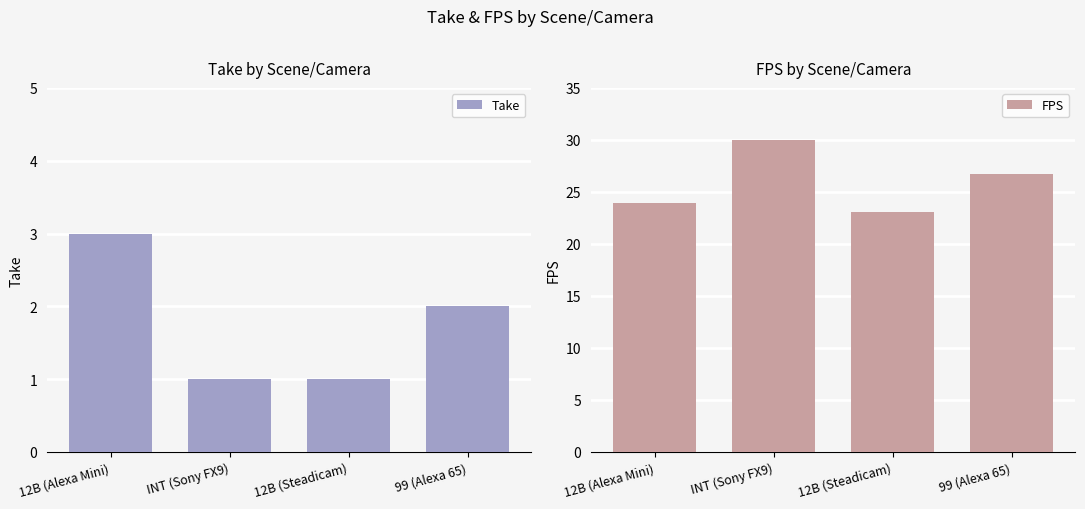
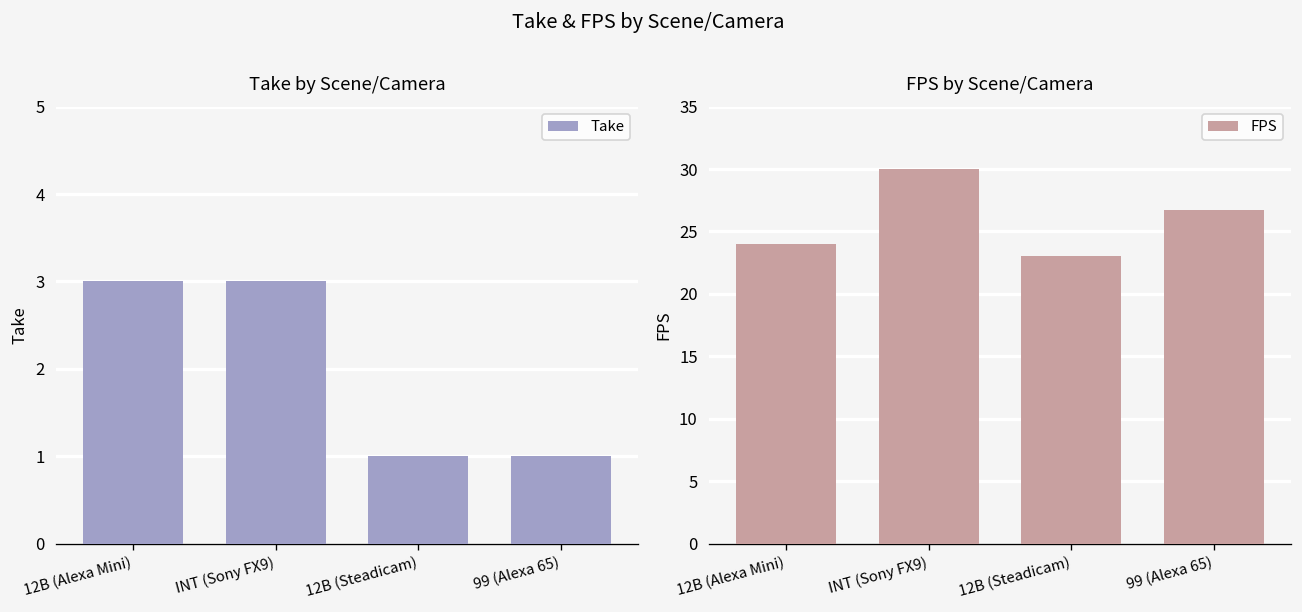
Take by Scene/Camera, INT (Sony FX9): 1 -> 3
Take by Scene/Camera, 99 (Alexa 65): 2 -> 1
